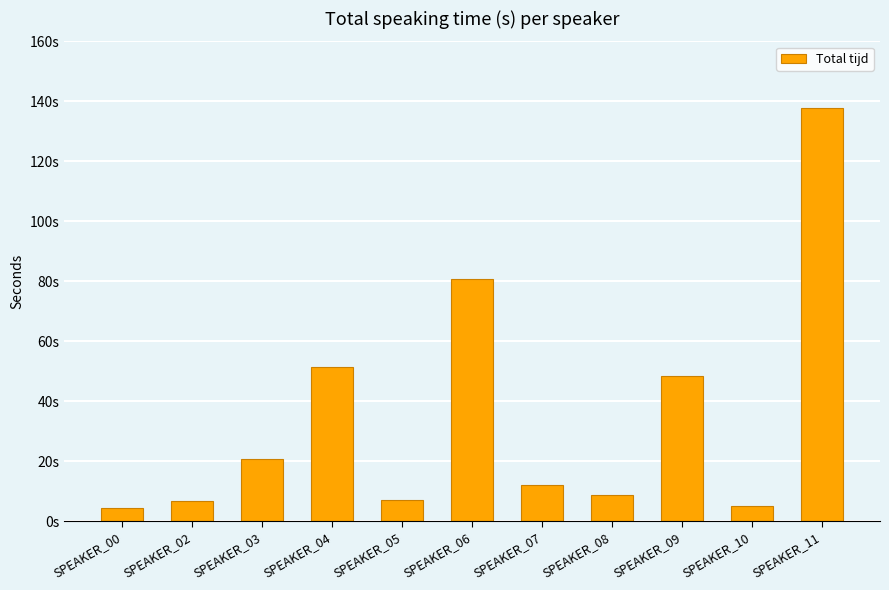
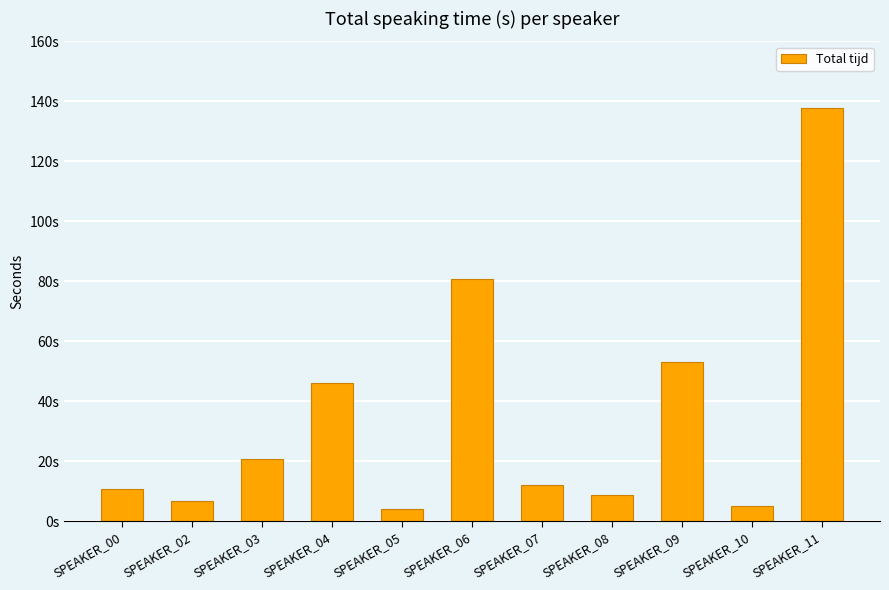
SPEAKER_00: 4s -> 11s
SPEAKER_04: 51s -> 46s
SPEAKER_05: 7s -> 4s
SPEAKER_09: 48s -> 53s
